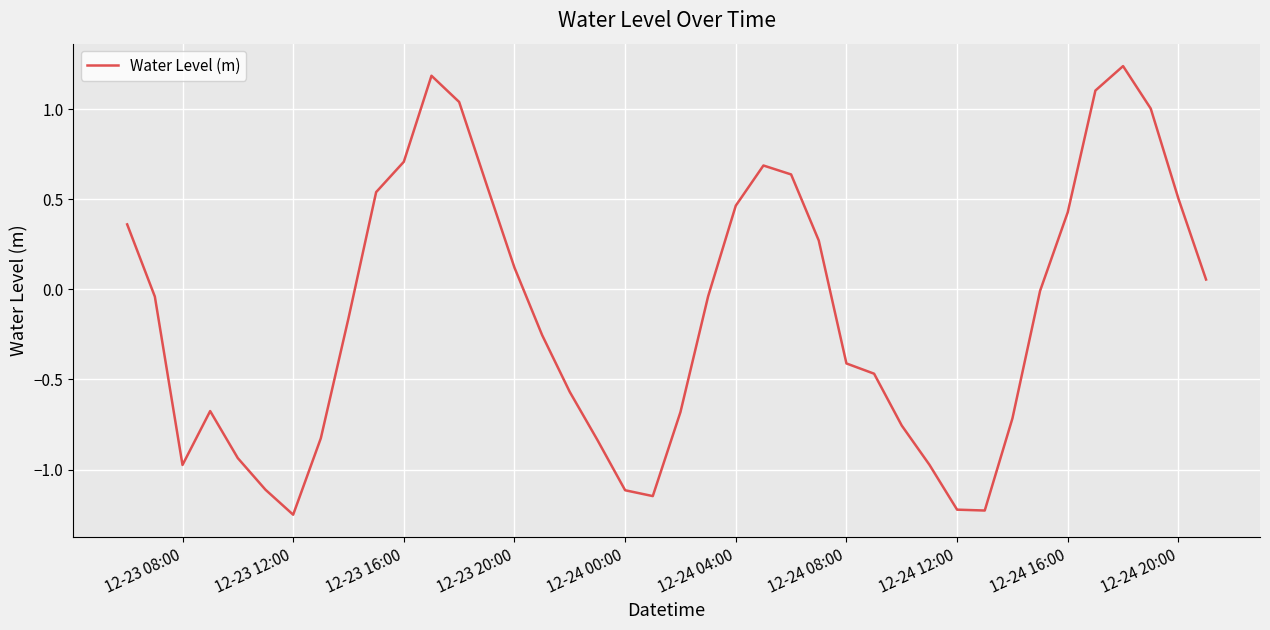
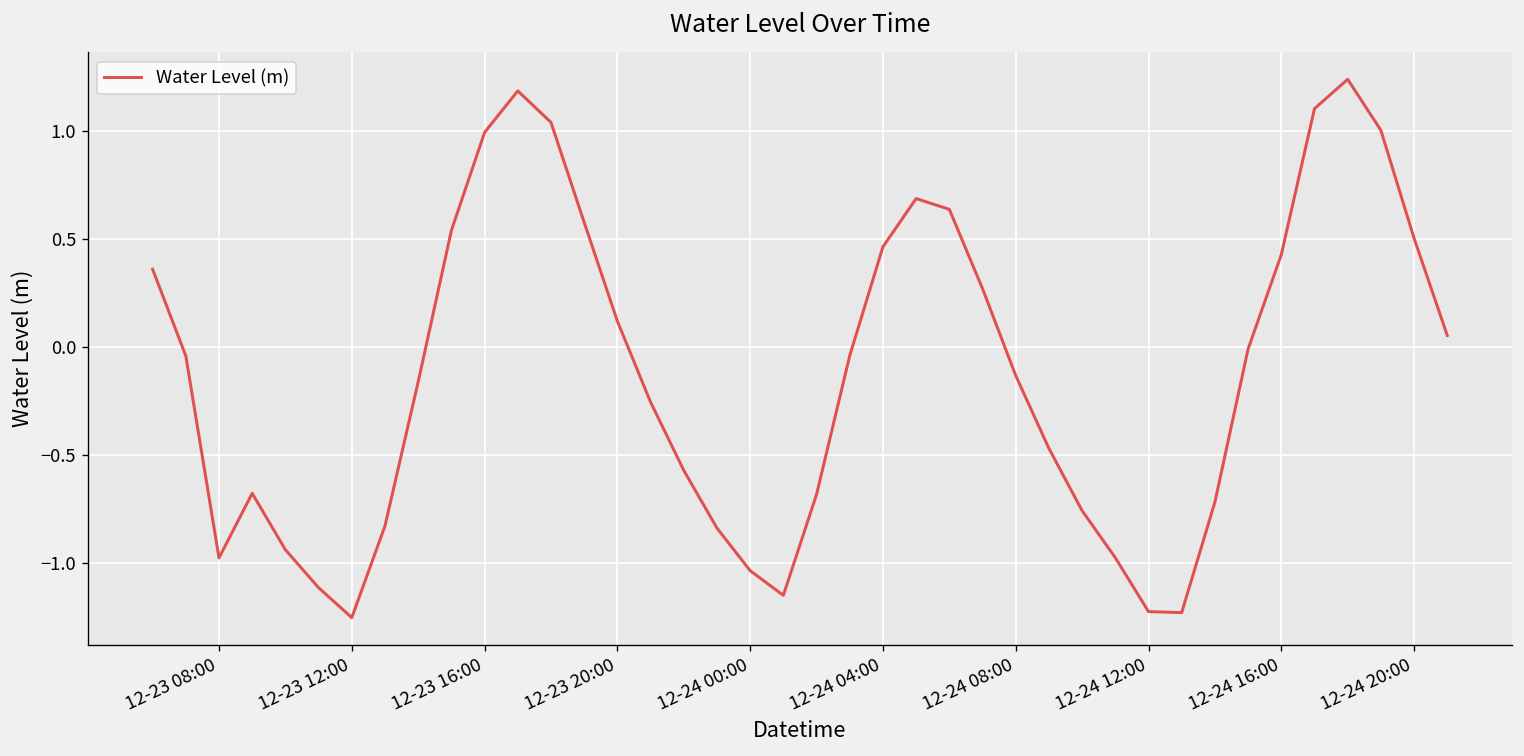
12-23 16:00: 0.71 -> 0.99
12-24 00:00: -1.12 -> -1.03
12-24 08:00: -0.41 -> -0.13
